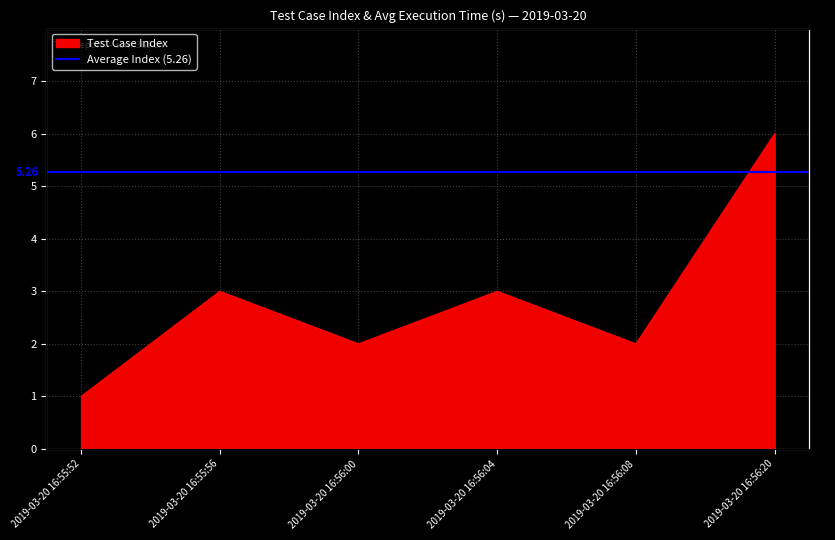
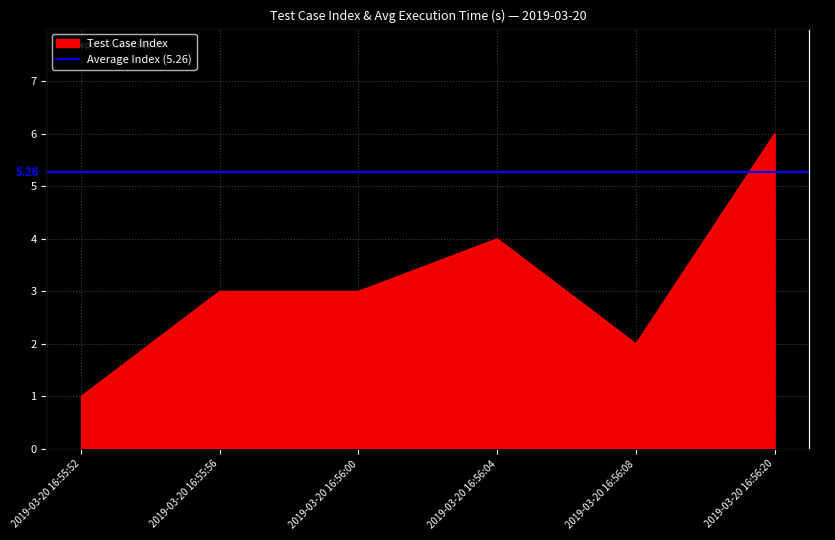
2019-03-20 16:56:00: 2 -> 3
2019-03-20 16:56:04: 3 -> 4
